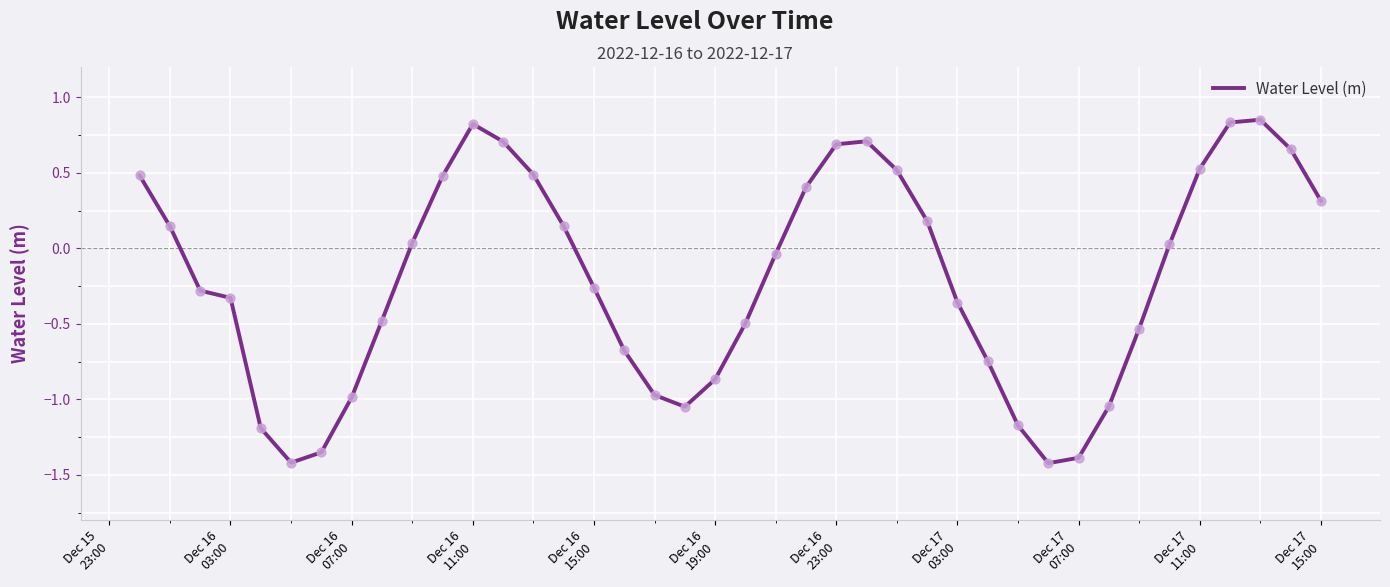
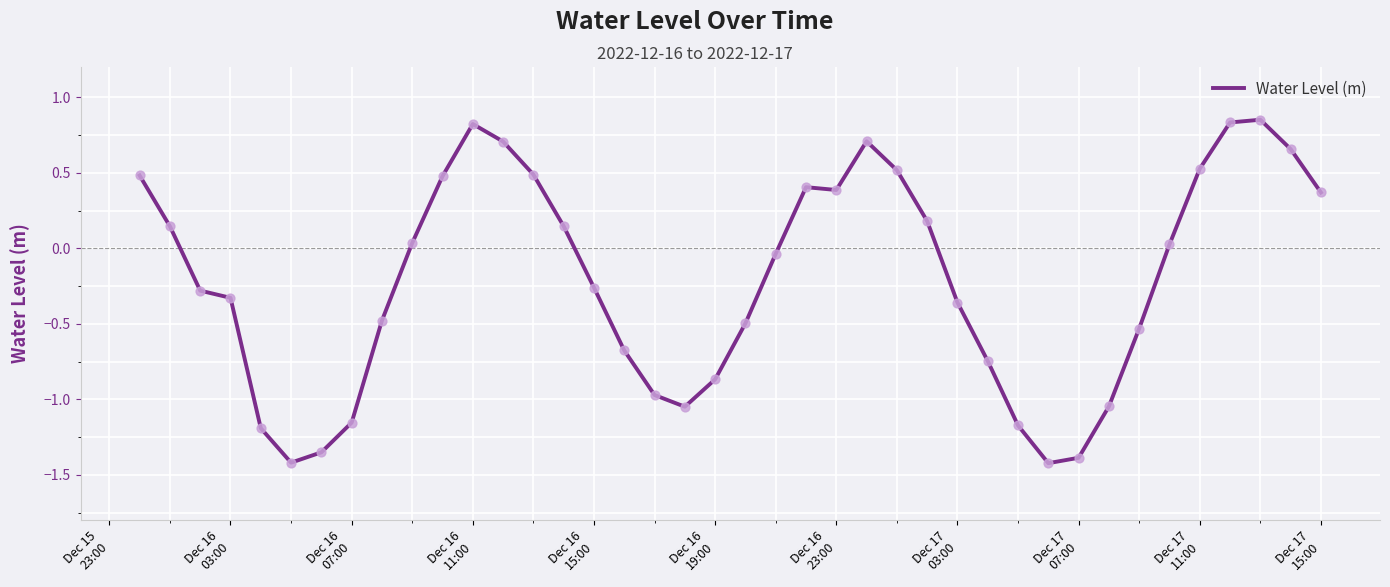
Dec 16 07:00: -0.99 -> -1.15
Dec 16 23:00: 0.69 -> 0.39
Dec 17 15:00: 0.31 -> 0.37
